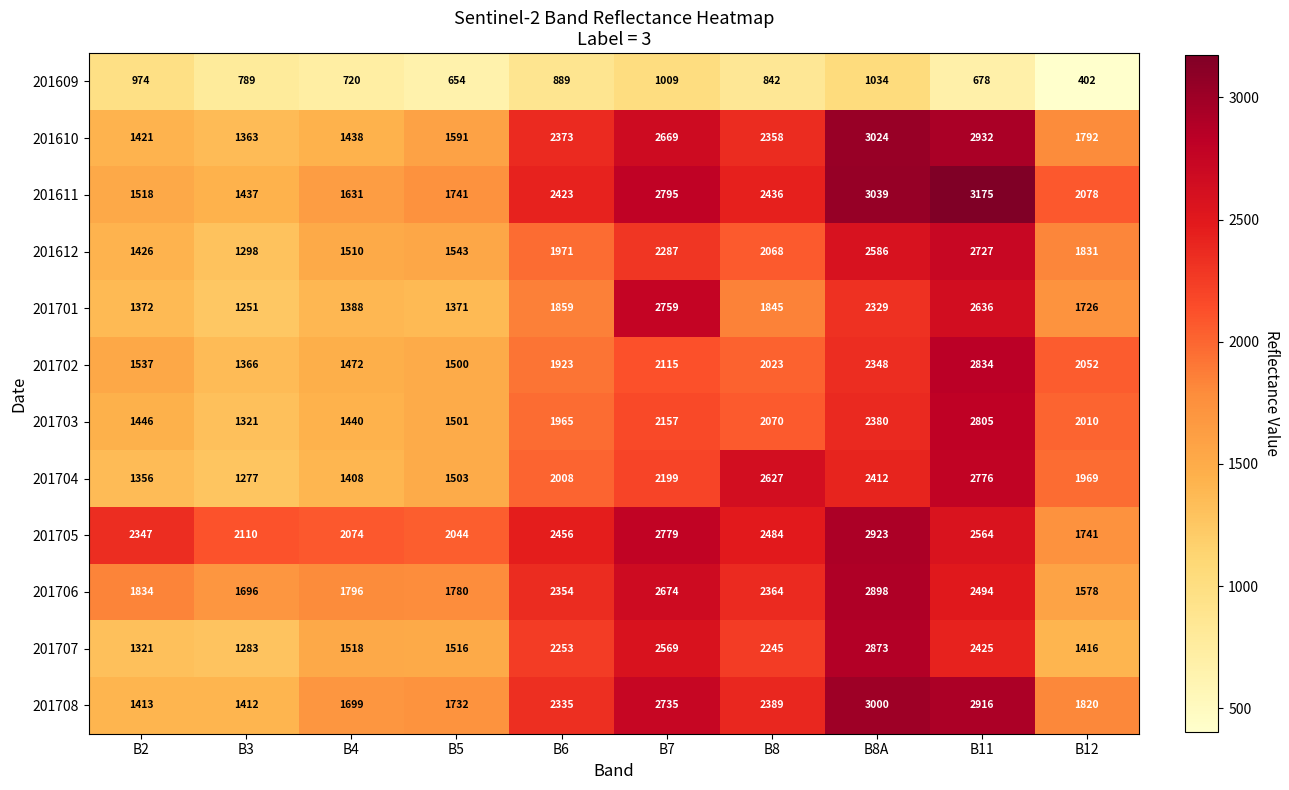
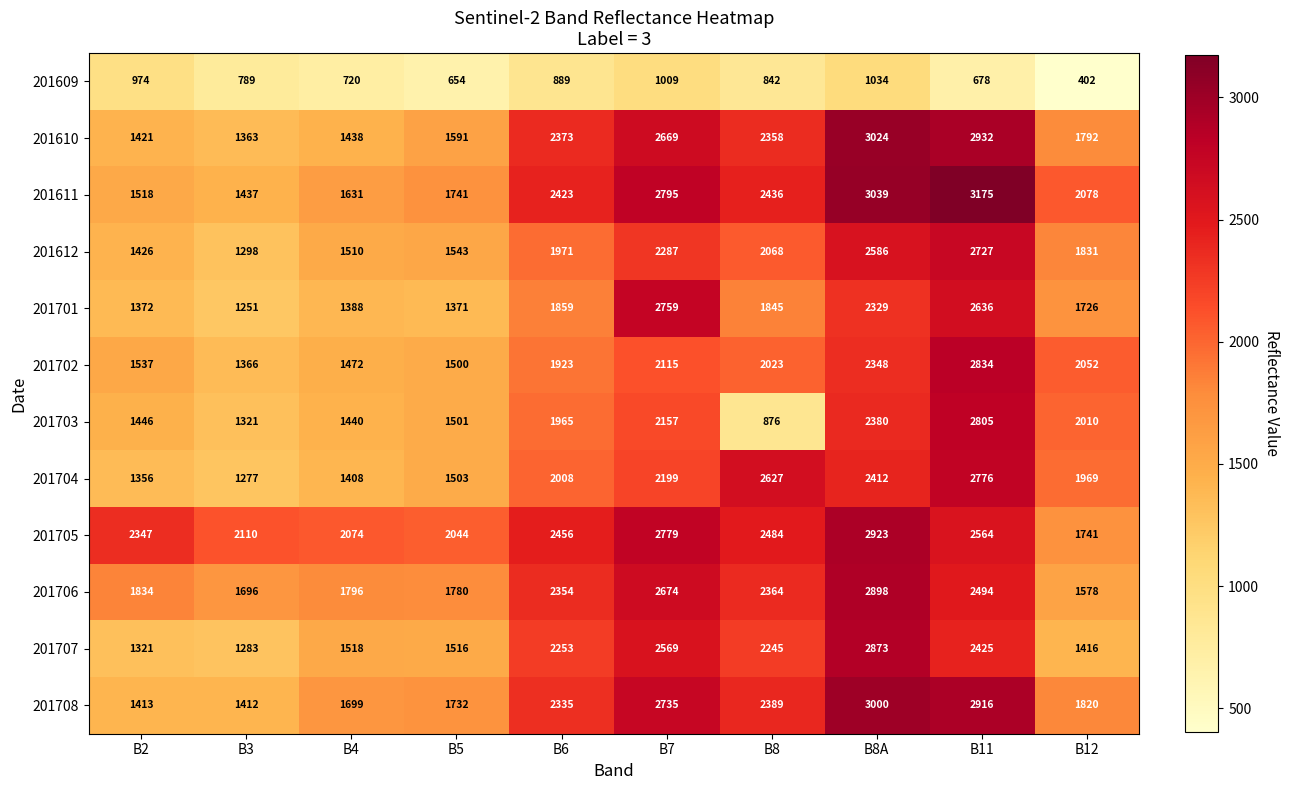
201703, B8: 2070 -> 876
